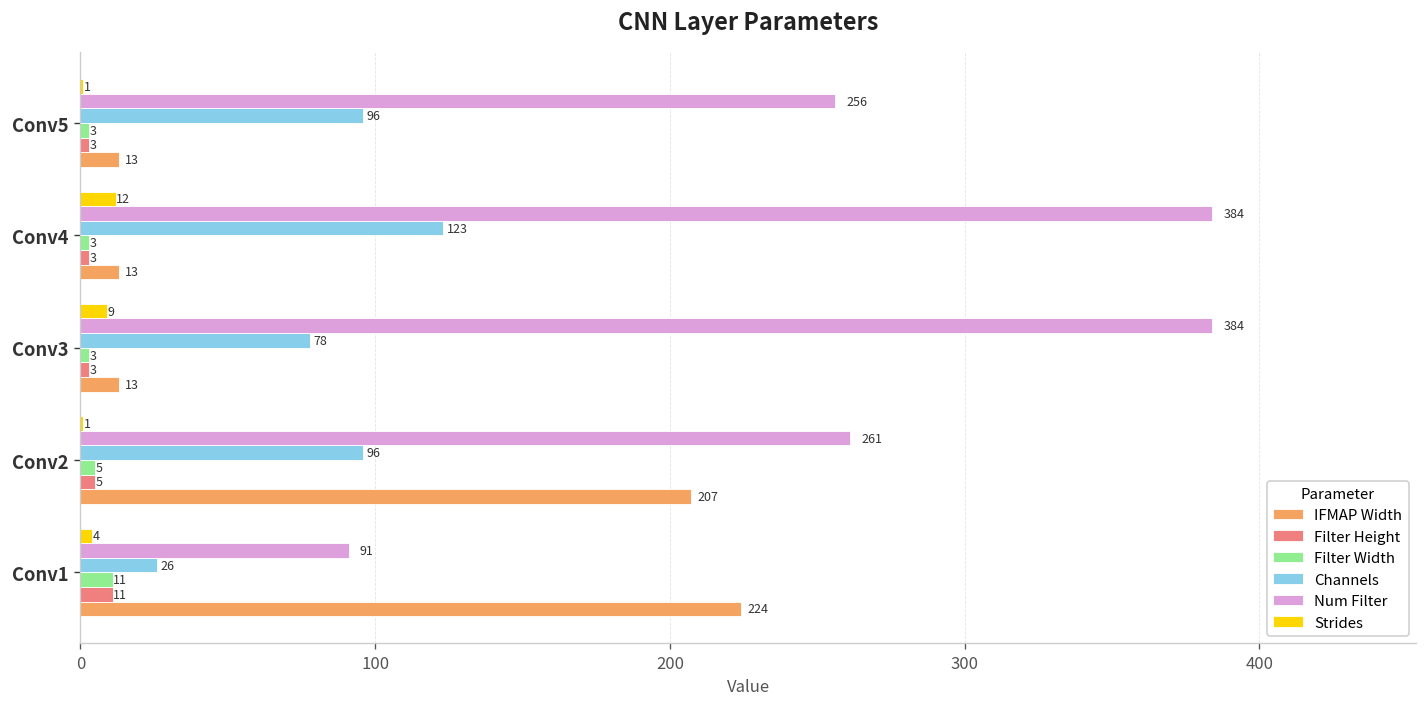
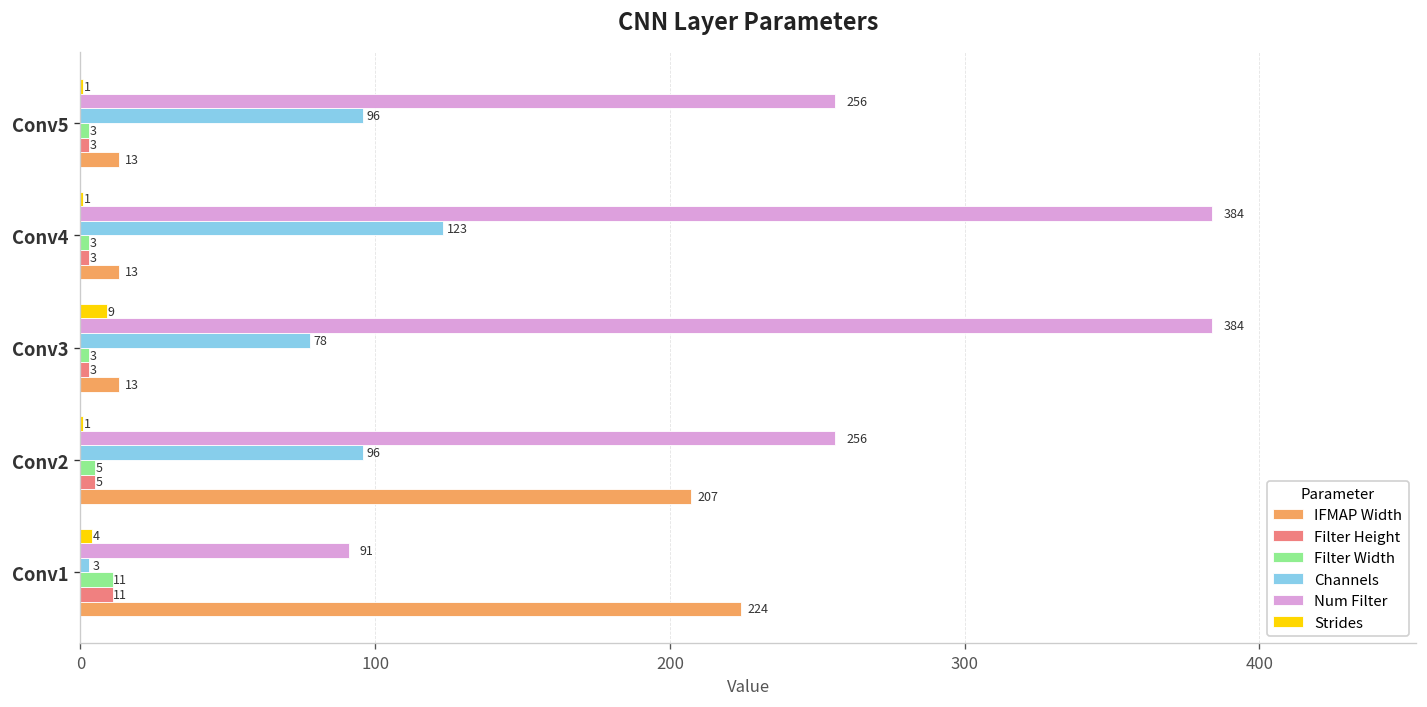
Strides, Conv4: 12 -> 1
Num Filter, Conv2: 261 -> 256
Channels, Conv1: 26 -> 3
